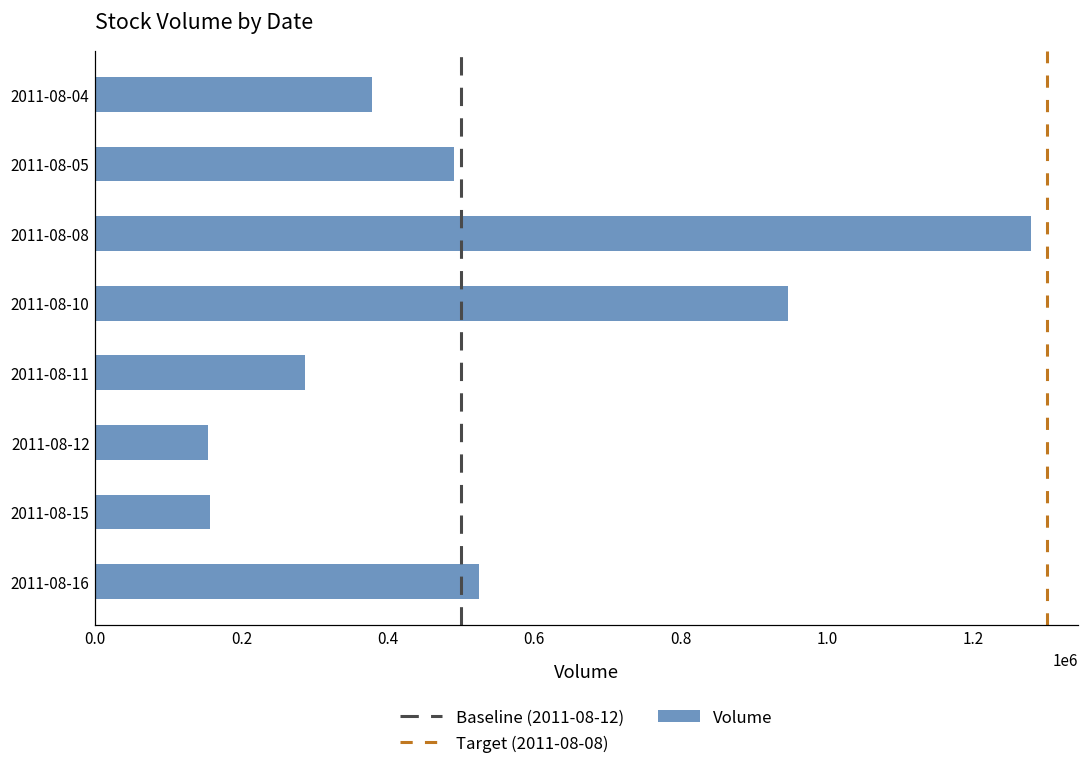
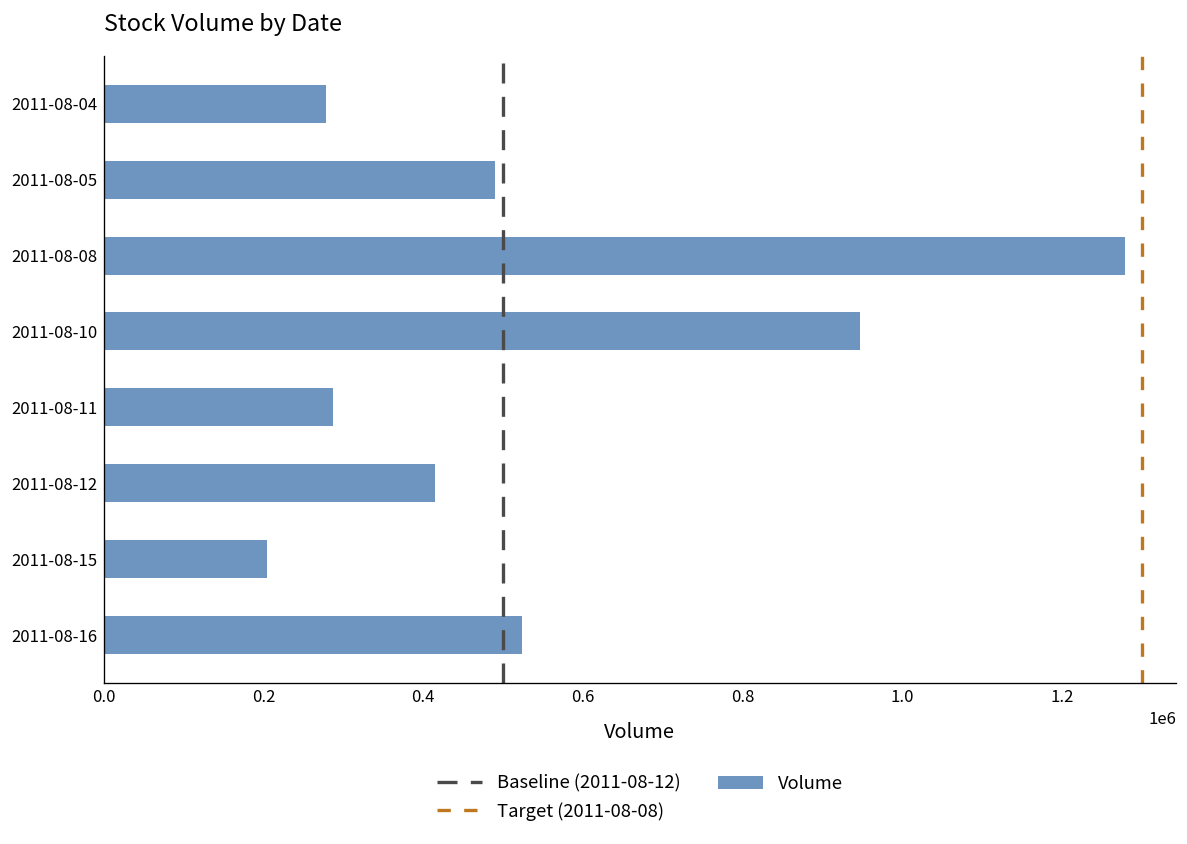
2011-08-04: 380000 -> 280000
2011-08-12: 150000 -> 420000
2011-08-15: 160000 -> 200000
